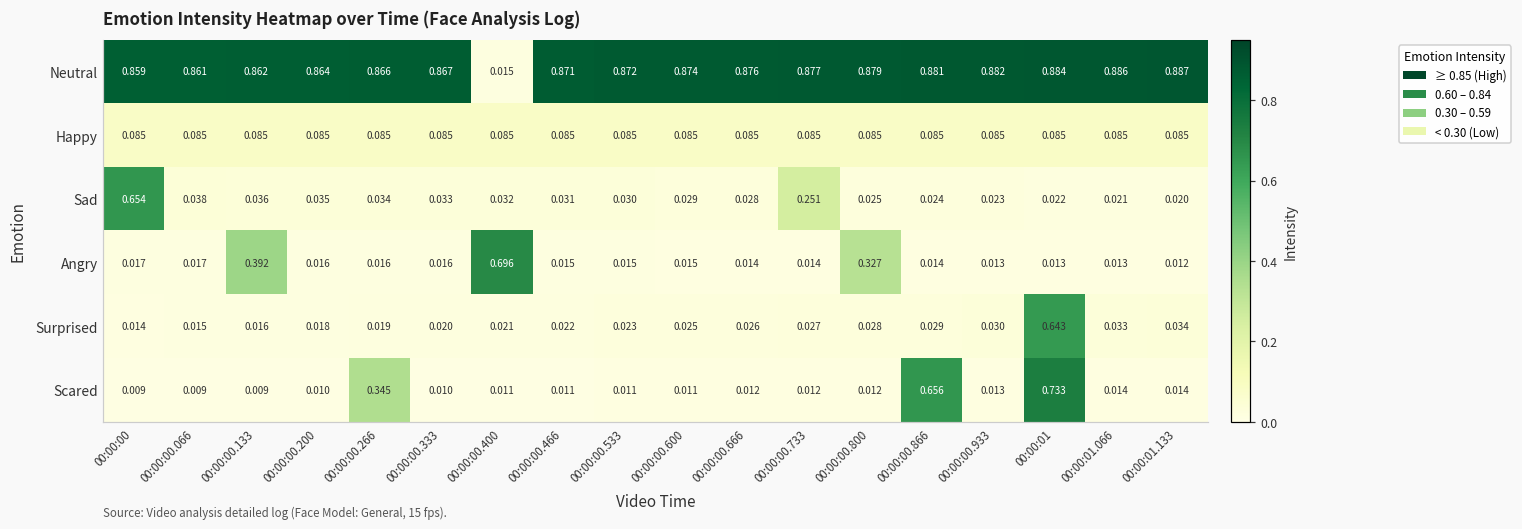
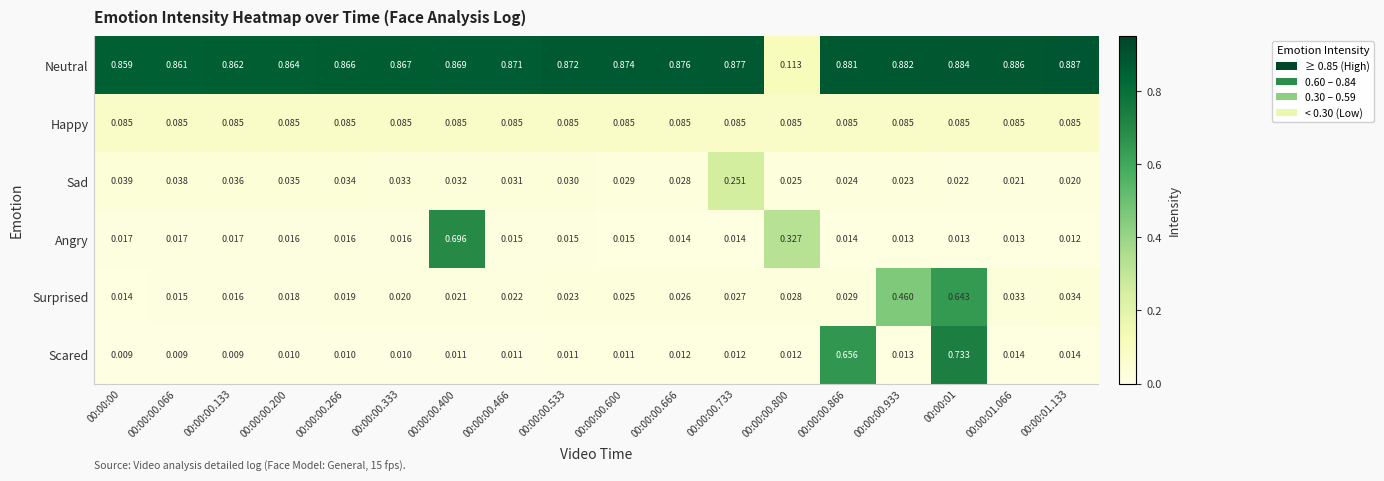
Neutral, 00:00:00.400: 0.015 -> 0.869
Neutral, 00:00:00.800: 0.879 -> 0.113
Sad, 00:00:00: 0.654 -> 0.039
Angry, 00:00:00.133: 0.392 -> 0.017
Surprised, 00:00:00.933: 0.030 -> 0.460
Scared, 00:00:00.266: 0.345 -> 0.010
